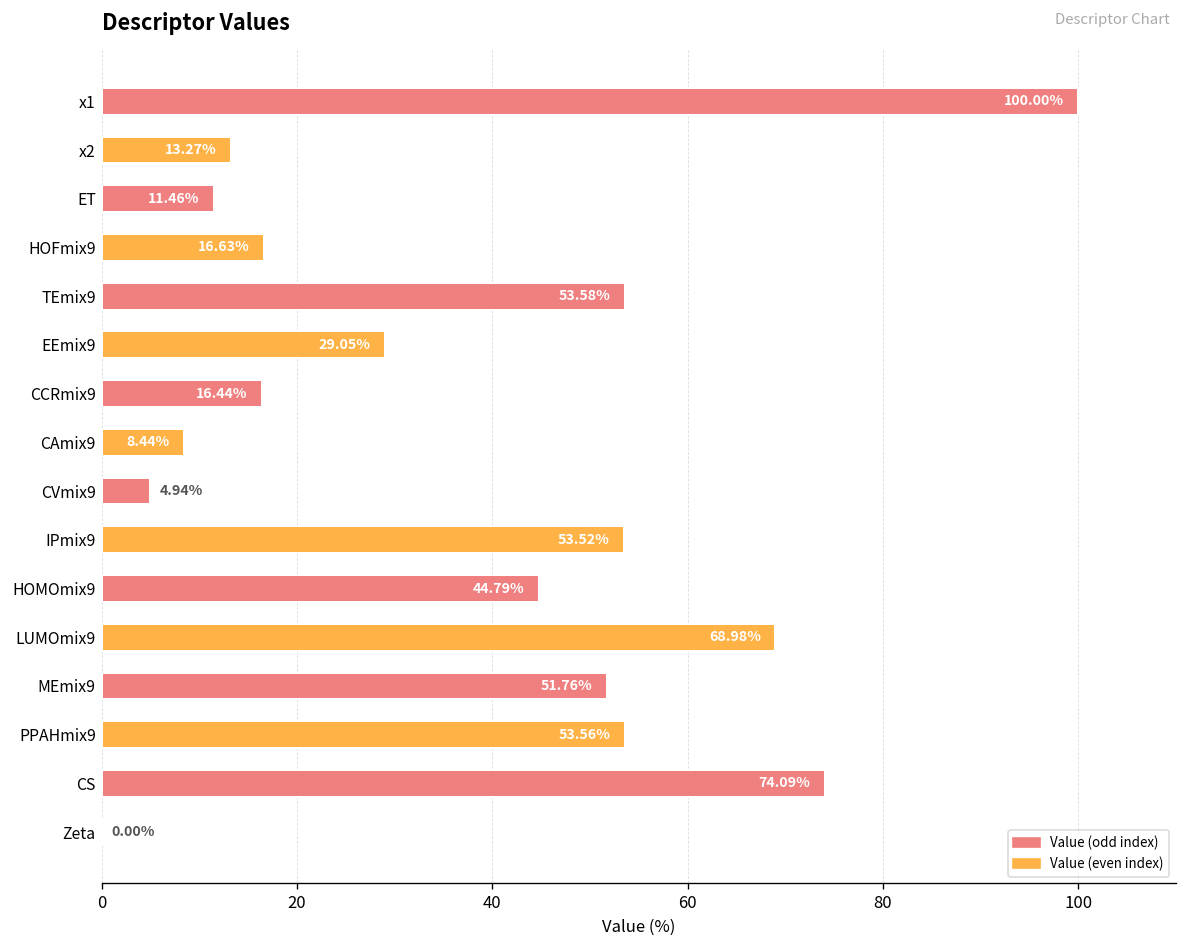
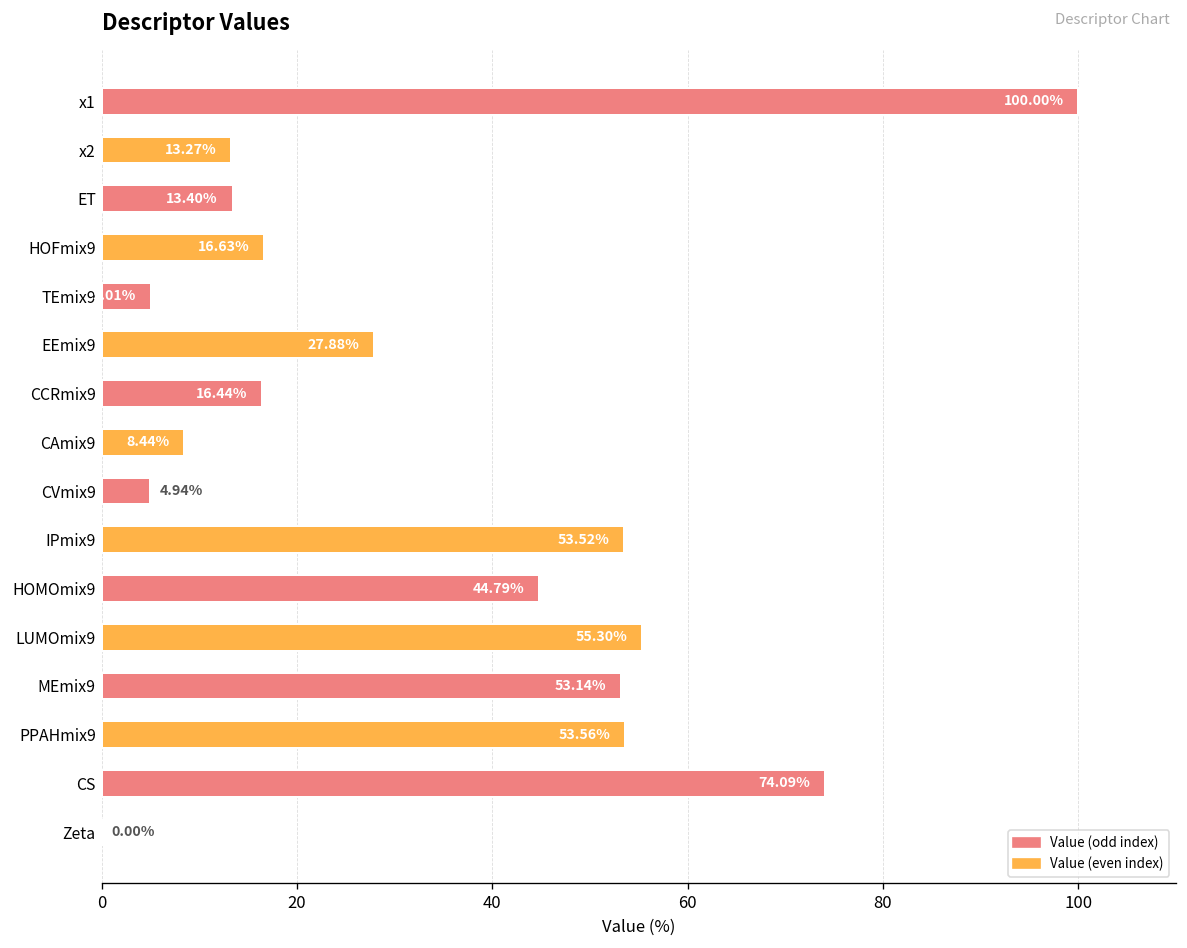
ET: 11.46% -> 13.40%
TEmix9: 53.58% -> 5.01%
EEmix9: 29.05% -> 27.88%
LUMOmix9: 68.98% -> 55.30%
MEmix9: 51.76% -> 53.14%
